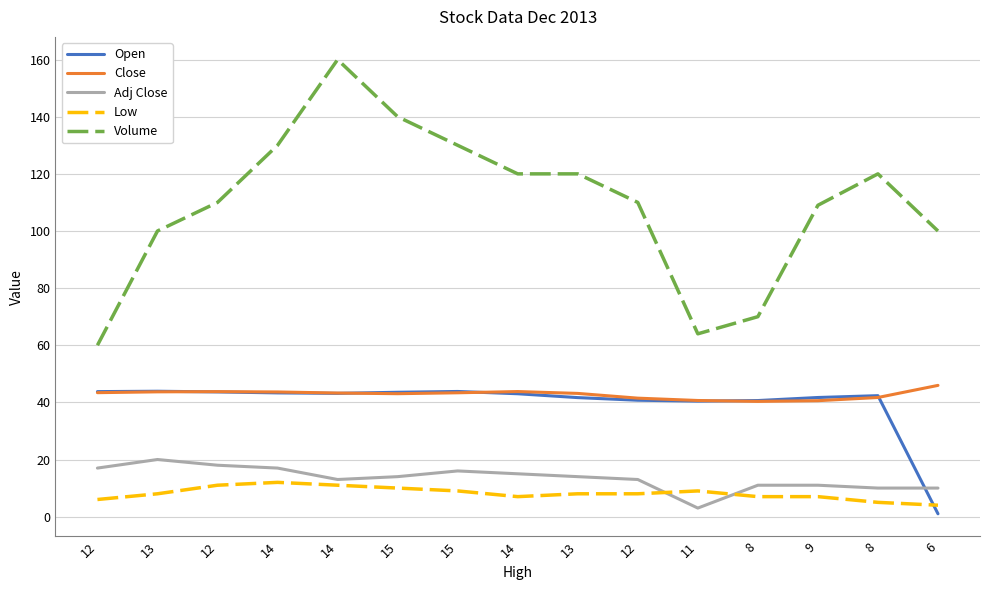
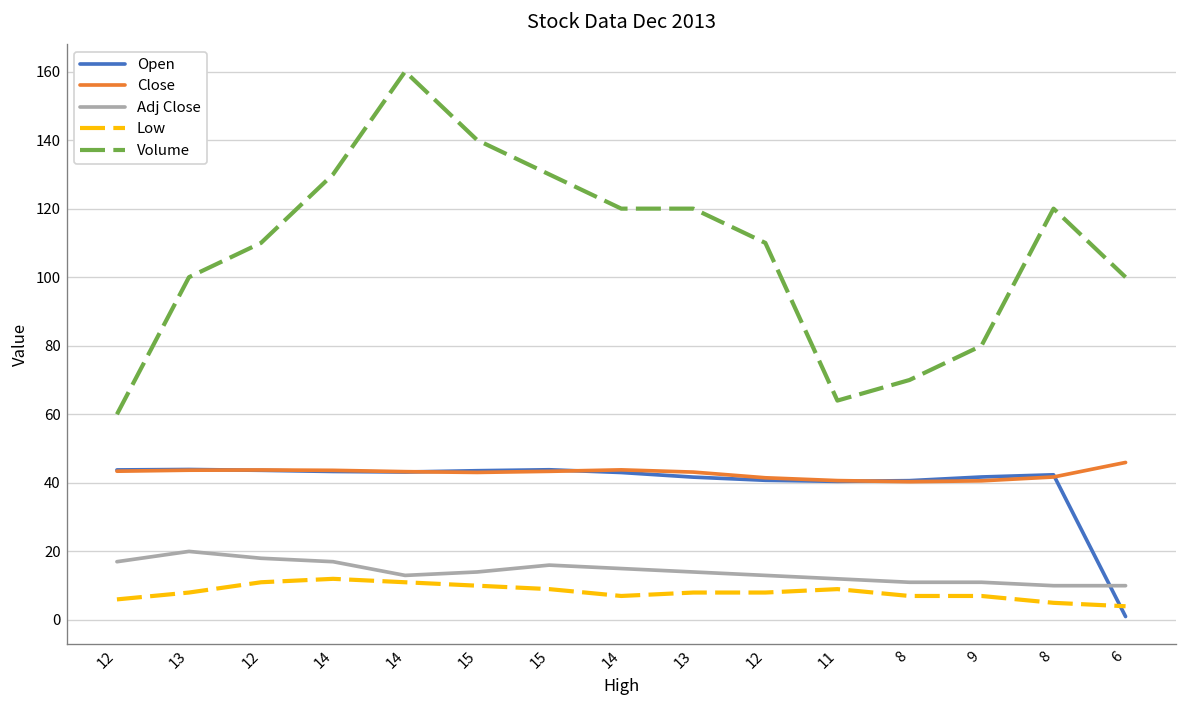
Adj Close, 11: 3 -> 12
Volume, 9: 109 -> 80
